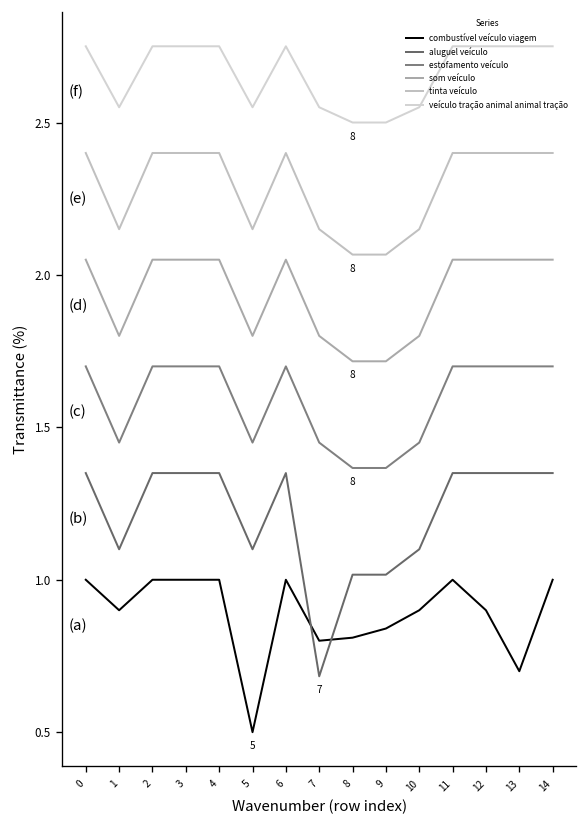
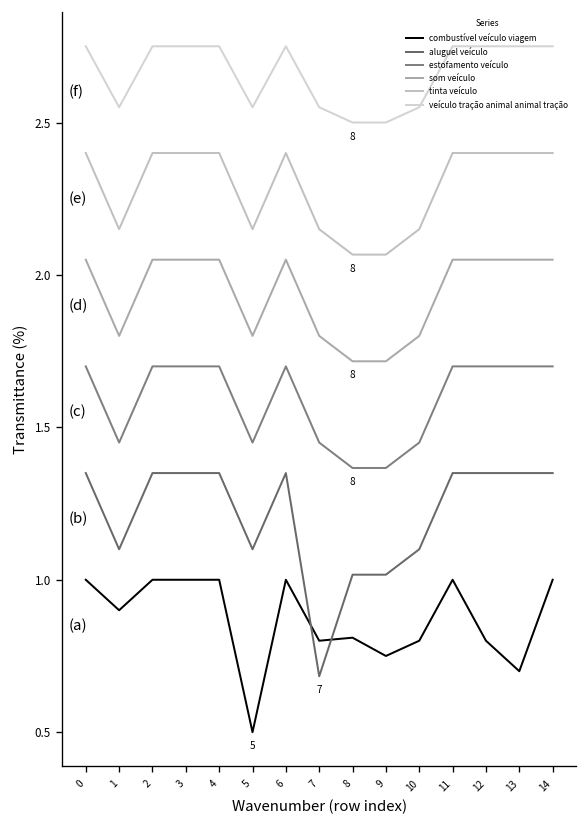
combustível veículo viagem, 9: 0.84 -> 0.75
combustível veículo viagem, 10: 0.90 -> 0.80
combustível veículo viagem, 12: 0.90 -> 0.80
